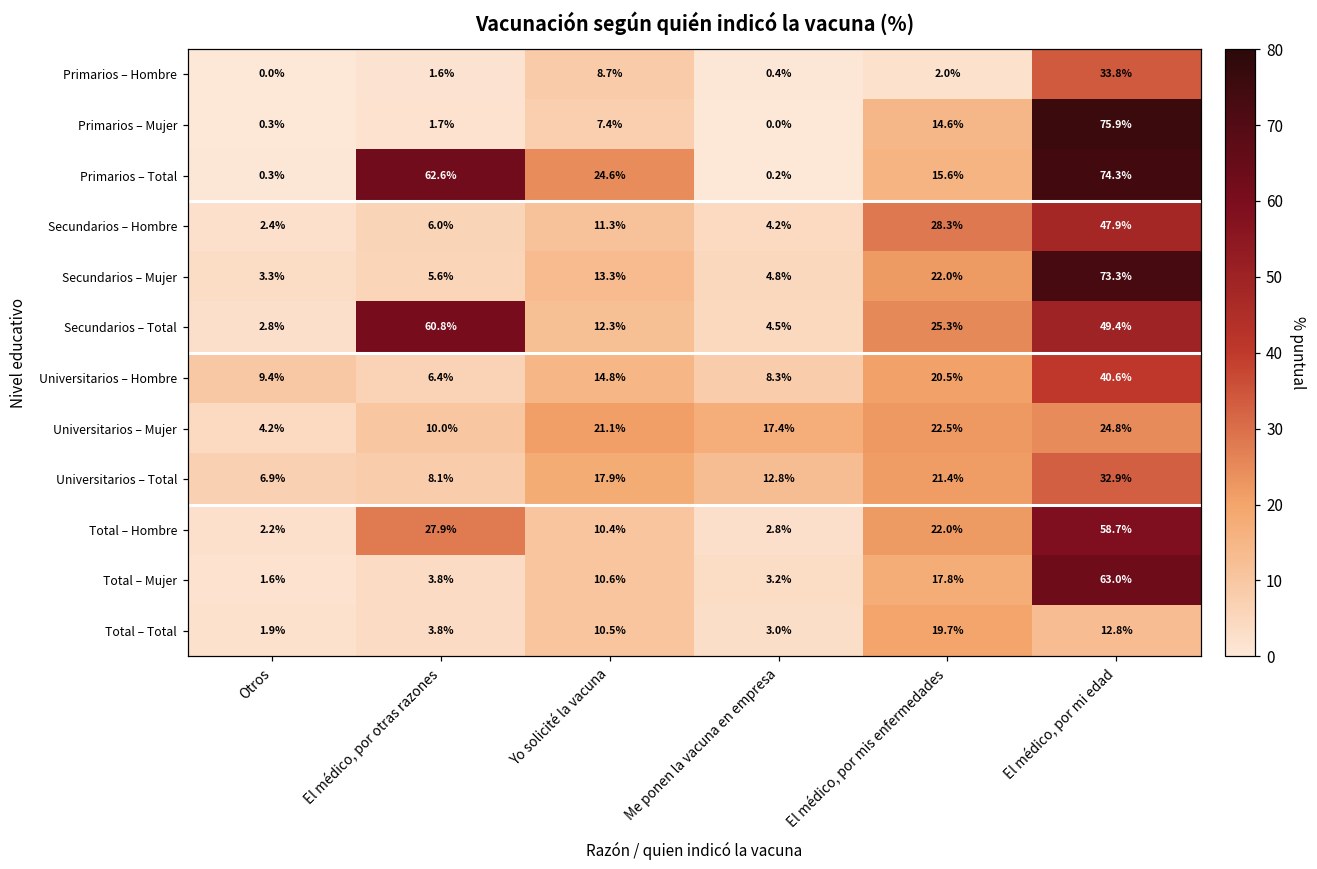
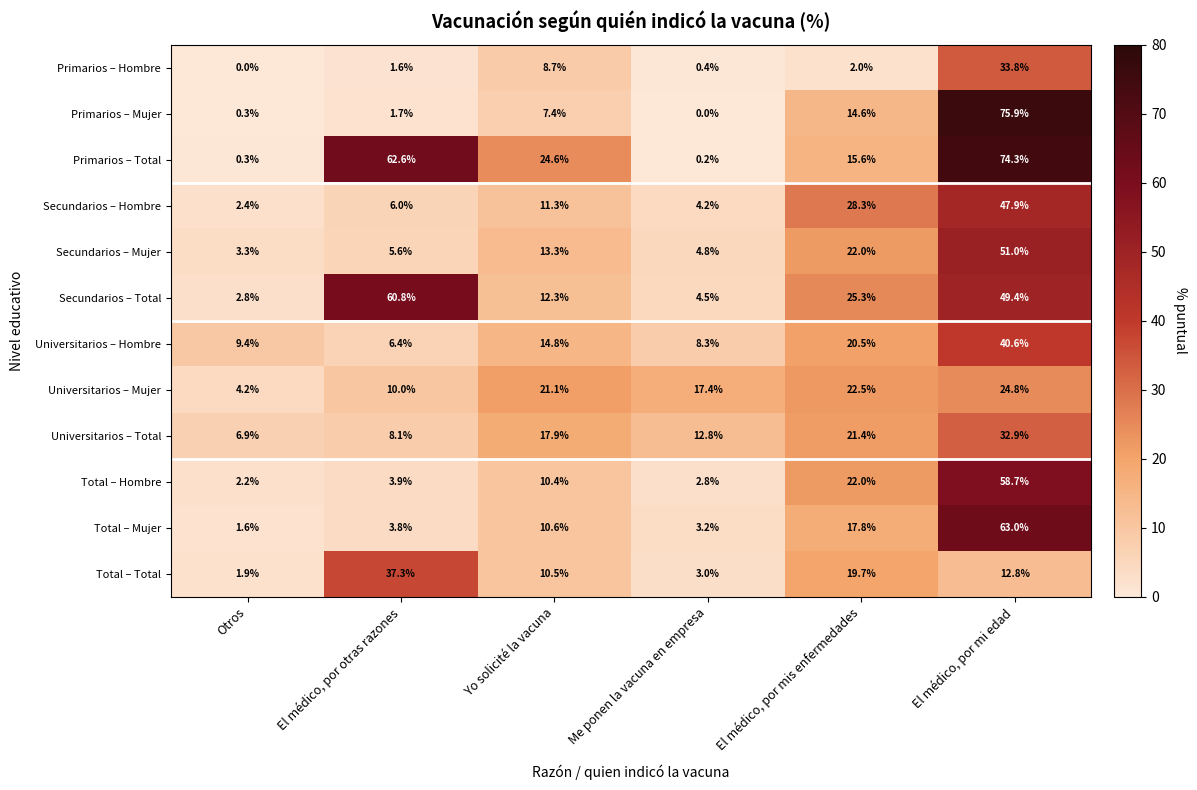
Secundarios – Mujer, El médico, por mi edad: 73.3% -> 51.0%
Total – Hombre, El médico, por otras razones: 27.9% -> 3.9%
Total – Total, El médico, por otras razones: 3.8% -> 37.3%
